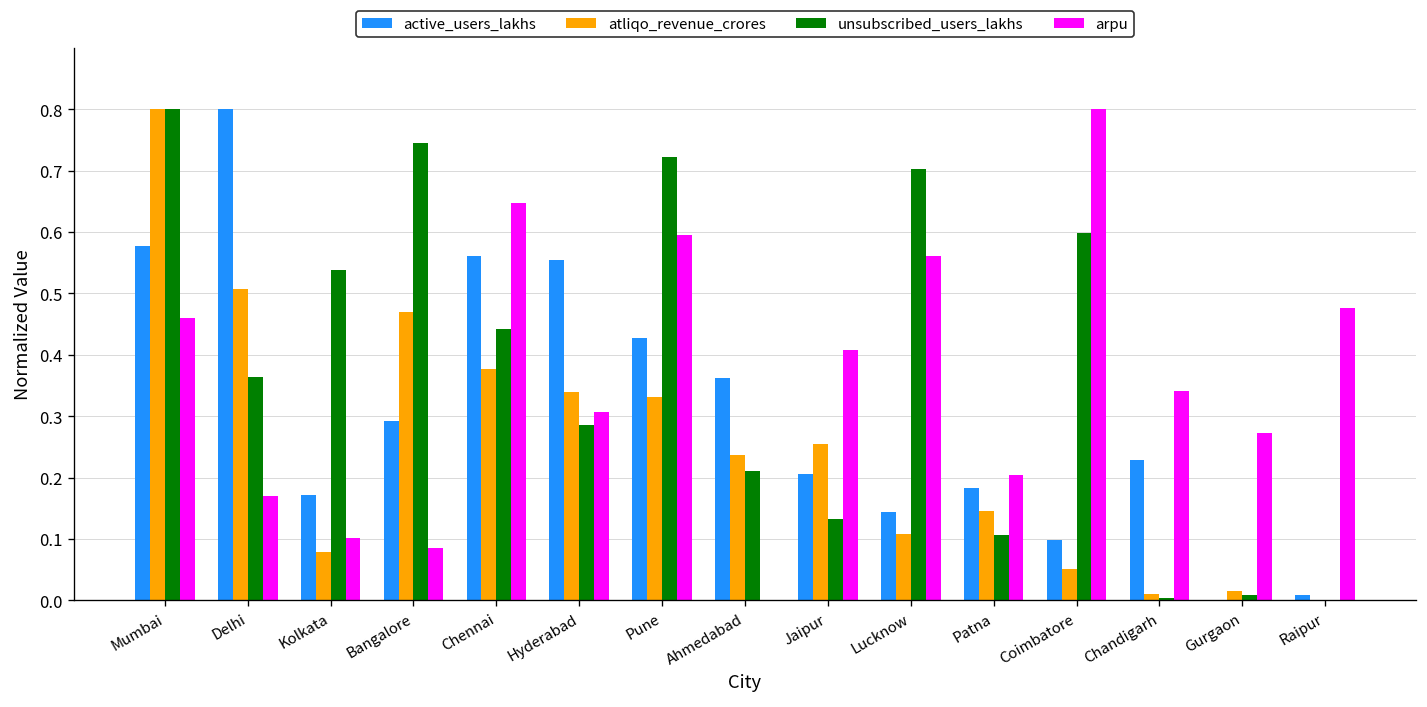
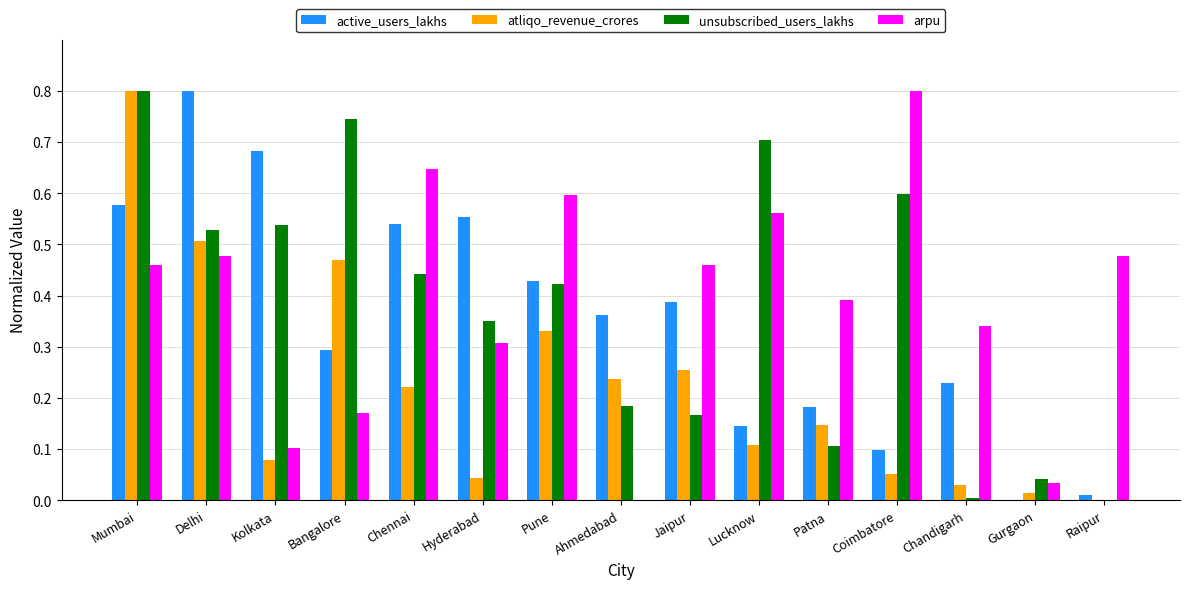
unsubscribed_users_lakhs, Delhi: 0.36 -> 0.53
arpu, Delhi: 0.17 -> 0.48
active_users_lakhs, Kolkata: 0.17 -> 0.68
arpu, Bangalore: 0.09 -> 0.17
active_users_lakhs, Chennai: 0.56 -> 0.54
atliqo_revenue_crores, Chennai: 0.38 -> 0.22
atliqo_revenue_crores, Hyderabad: 0.34 -> 0.04
unsubscribed_users_lakhs, Hyderabad: 0.29 -> 0.35
unsubscribed_users_lakhs, Pune: 0.72 -> 0.42
unsubscribed_users_lakhs, Ahmedabad: 0.21 -> 0.18
active_users_lakhs, Jaipur: 0.21 -> 0.39
unsubscribed_users_lakhs, Jaipur: 0.13 -> 0.17
arpu, Jaipur: 0.41 -> 0.46
arpu, Patna: 0.20 -> 0.39
atliqo_revenue_crores, Chandigarh: 0.01 -> 0.03
unsubscribed_users_lakhs, Gurgaon: 0.01 -> 0.04
arpu, Gurgaon: 0.27 -> 0.03
